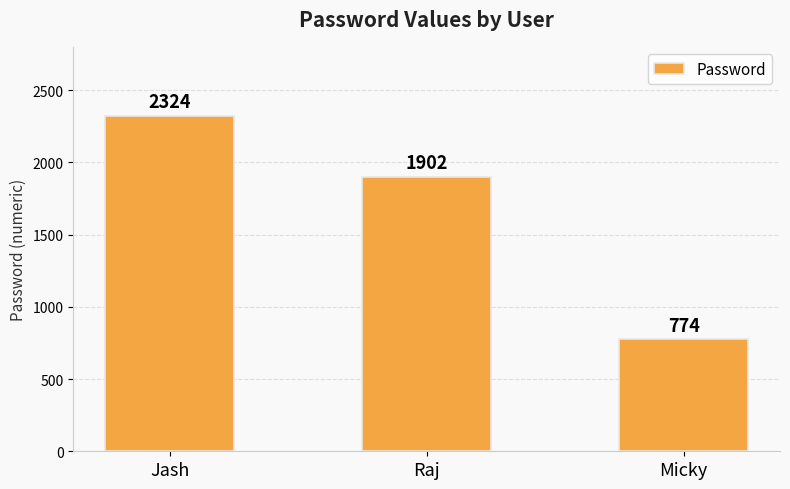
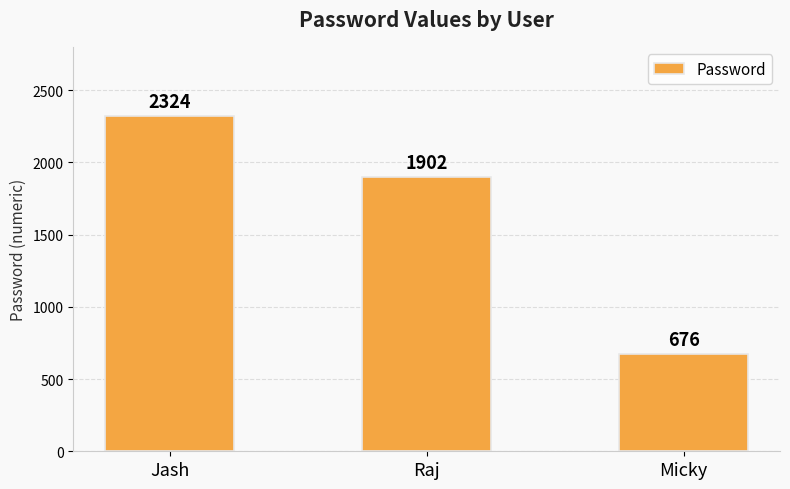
Micky: 774 -> 676
